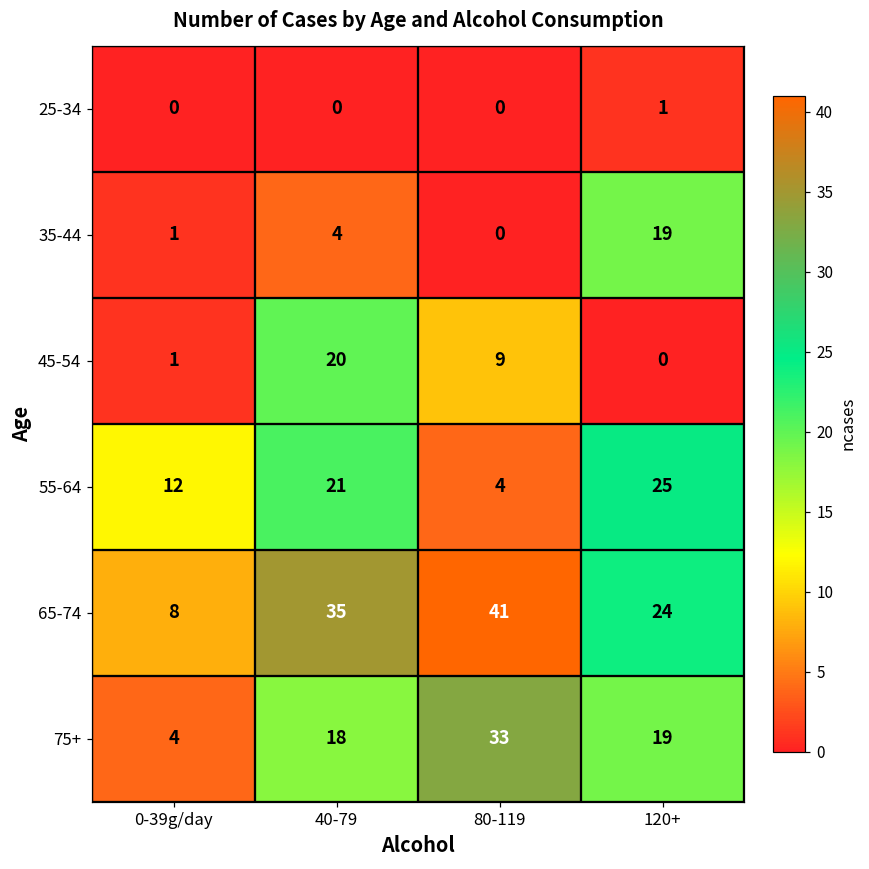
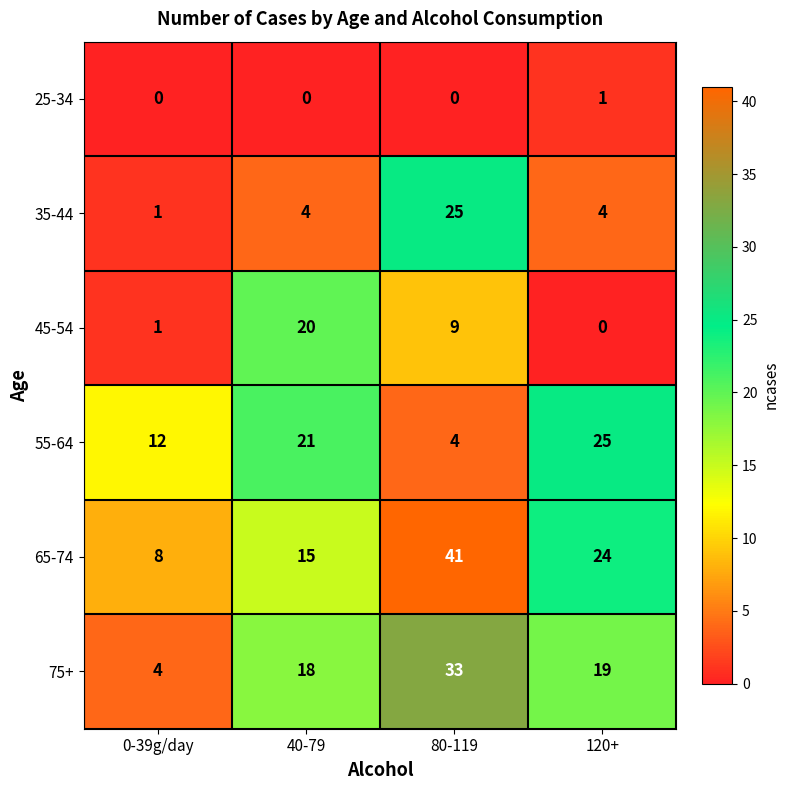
35-44, 80-119: 0 -> 25
35-44, 120+: 19 -> 4
65-74, 40-79: 35 -> 15
